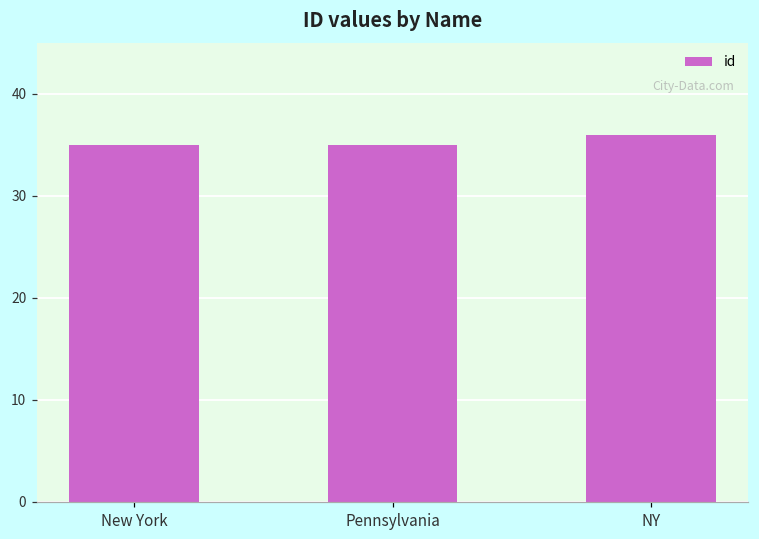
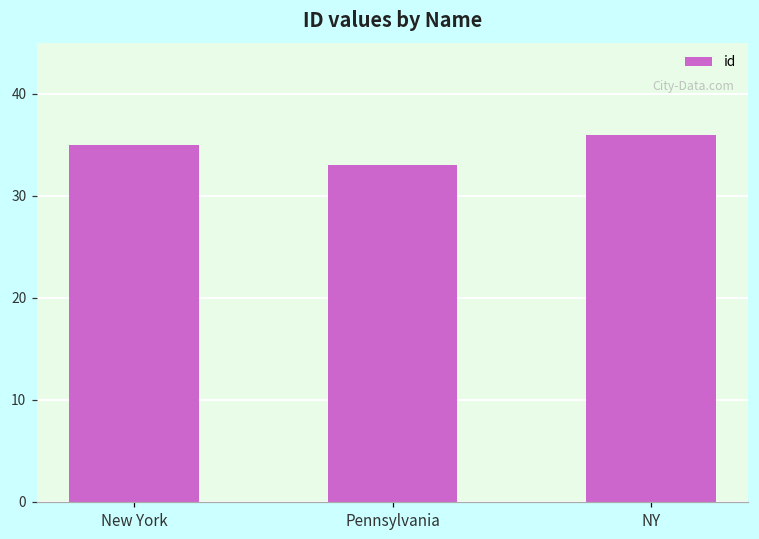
Pennsylvania: 35 -> 33
